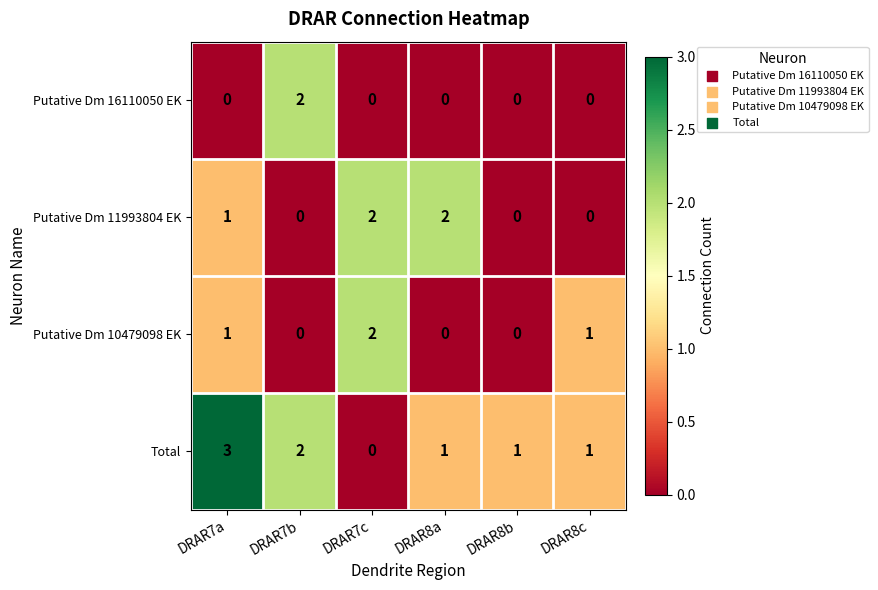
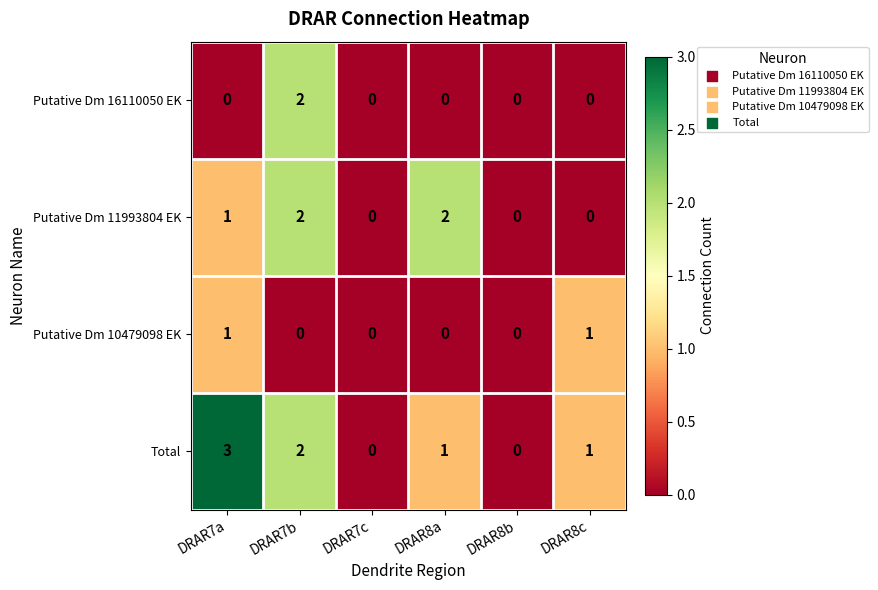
Putative Dm 11993804 EK, DRAR7b: 0 -> 2
Putative Dm 11993804 EK, DRAR7c: 2 -> 0
Putative Dm 10479098 EK, DRAR7c: 2 -> 0
Total, DRAR8b: 1 -> 0
